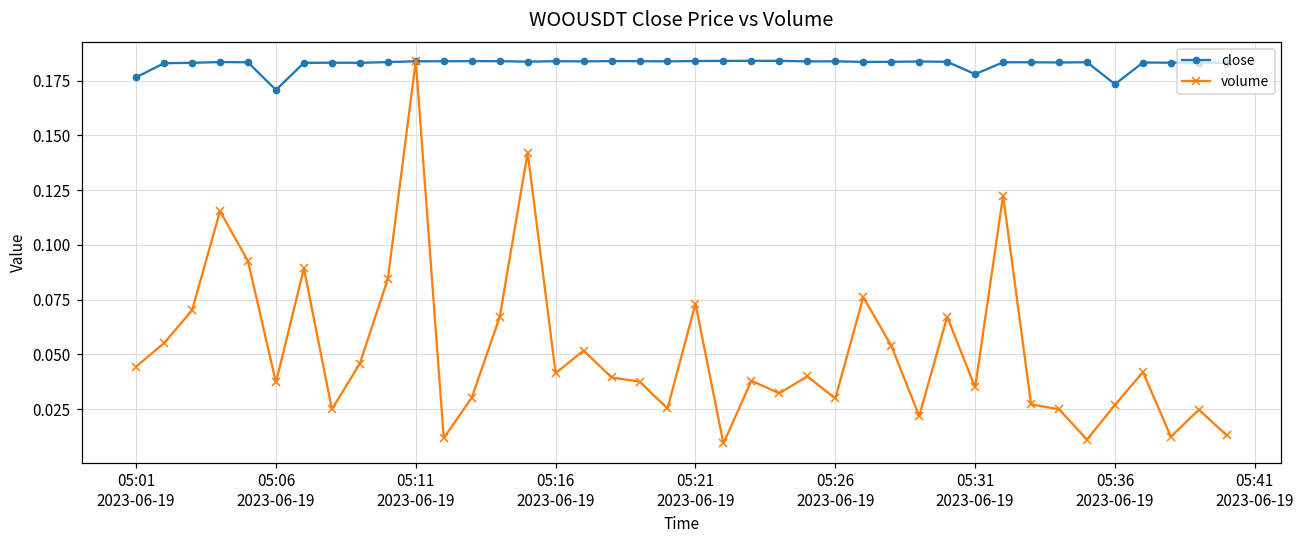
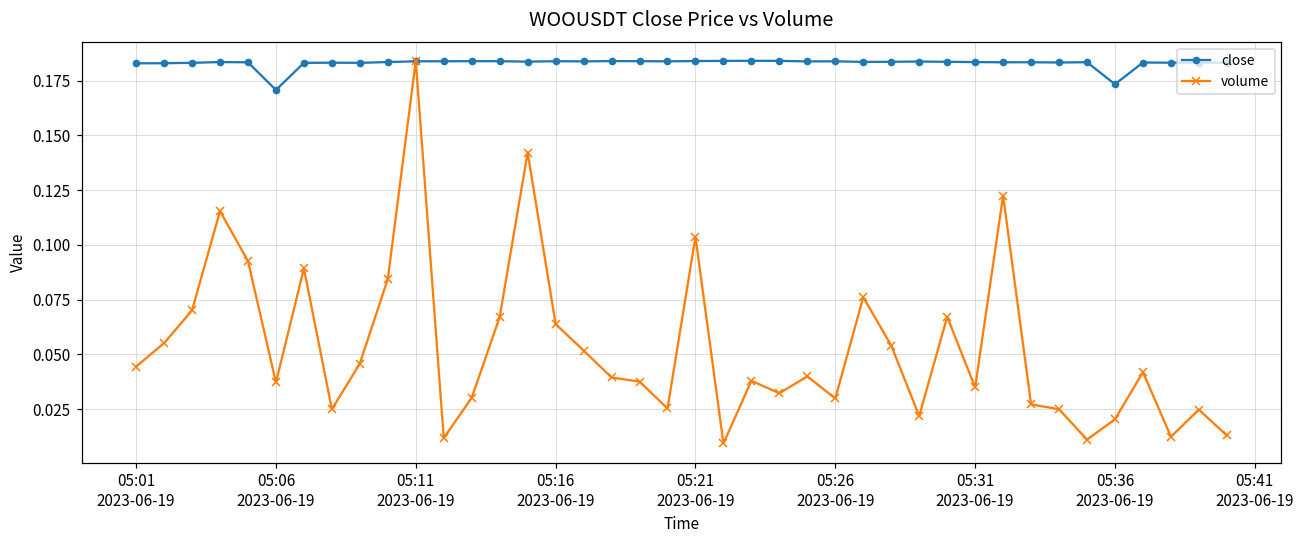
close, 05:01 2023-06-19: 0.177 -> 0.183
volume, 05:16 2023-06-19: 0.041 -> 0.064
volume, 05:21 2023-06-19: 0.073 -> 0.104
close, 05:31 2023-06-19: 0.178 -> 0.184
volume, 05:36 2023-06-19: 0.027 -> 0.020
